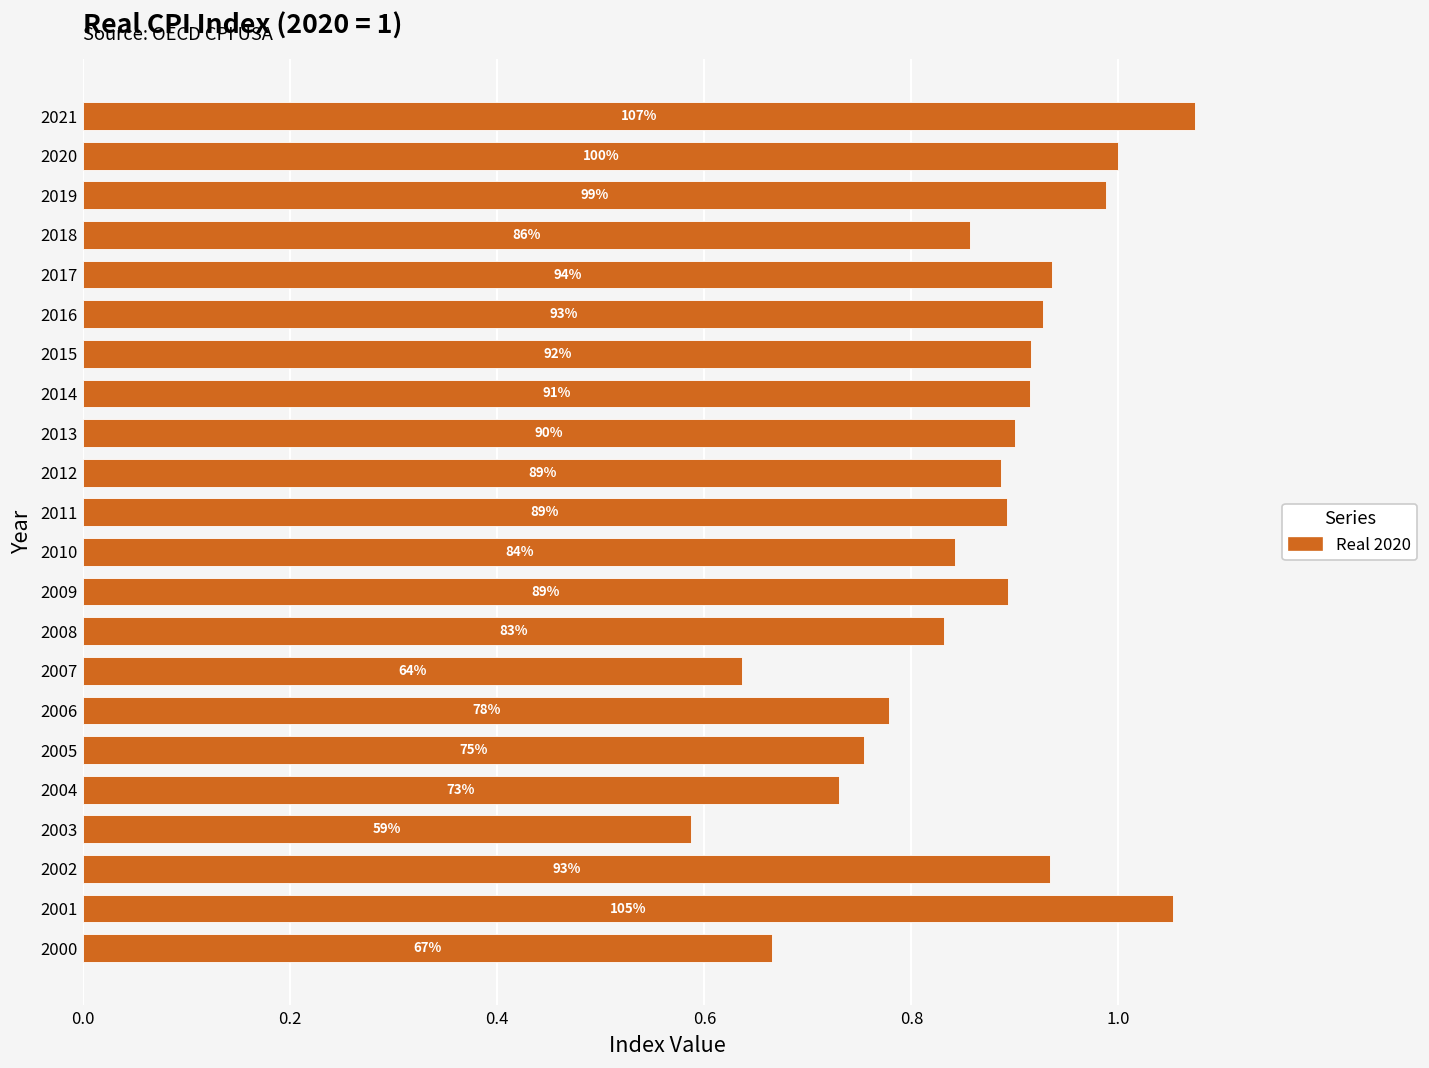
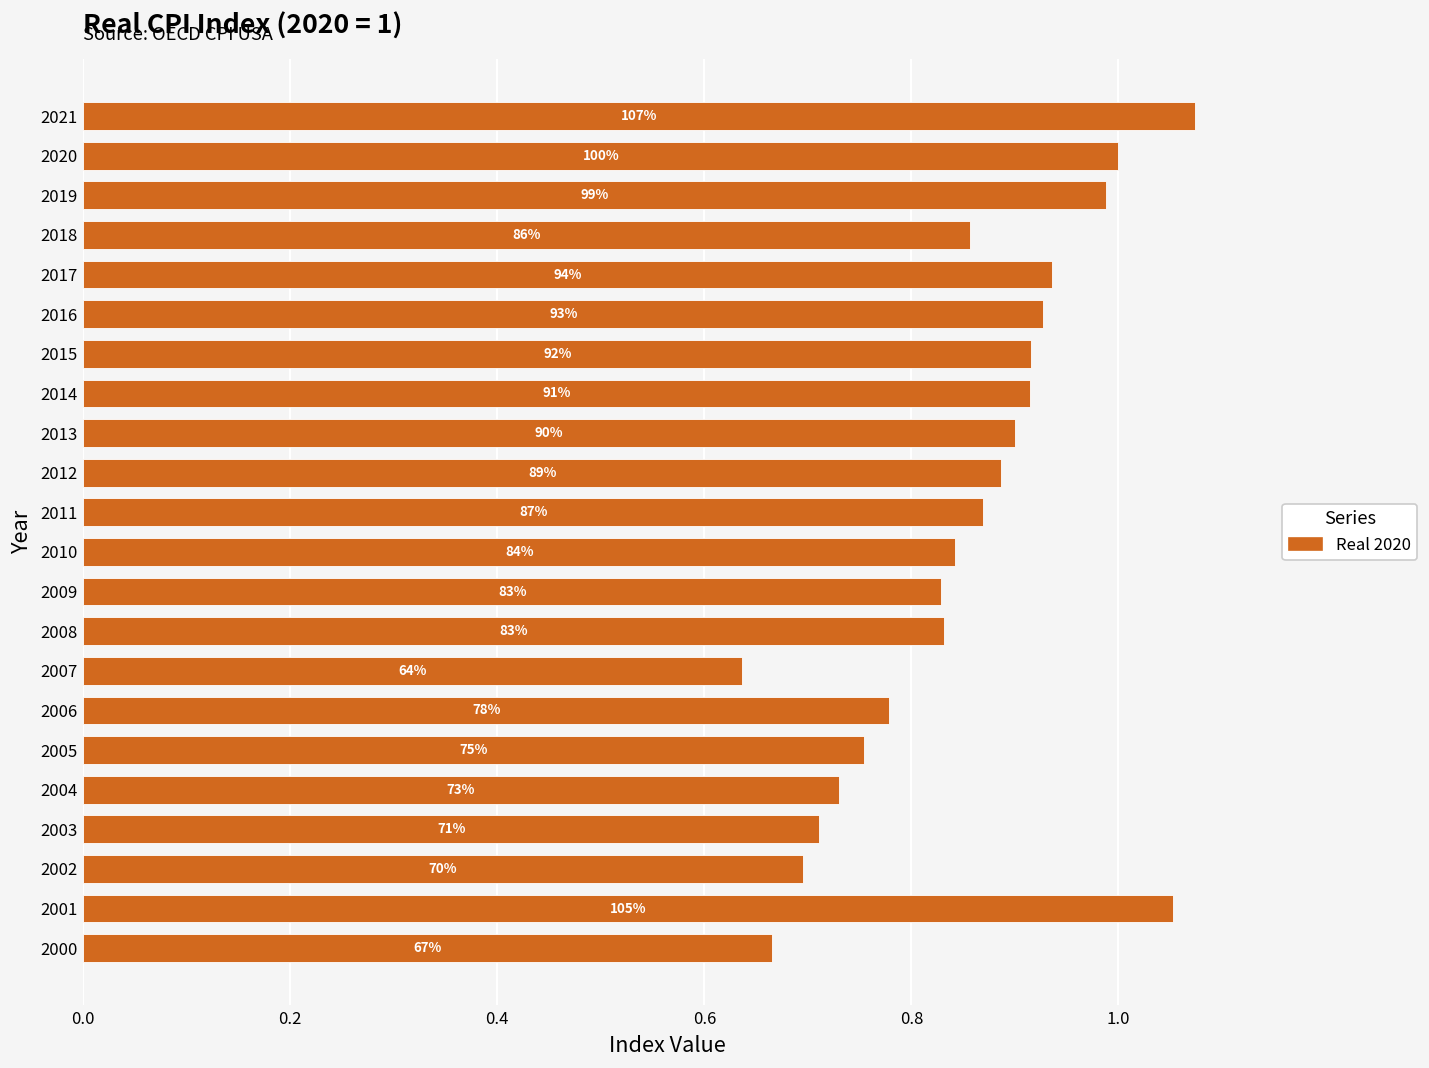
2011: 89% -> 87%
2009: 89% -> 83%
2003: 59% -> 71%
2002: 93% -> 70%
